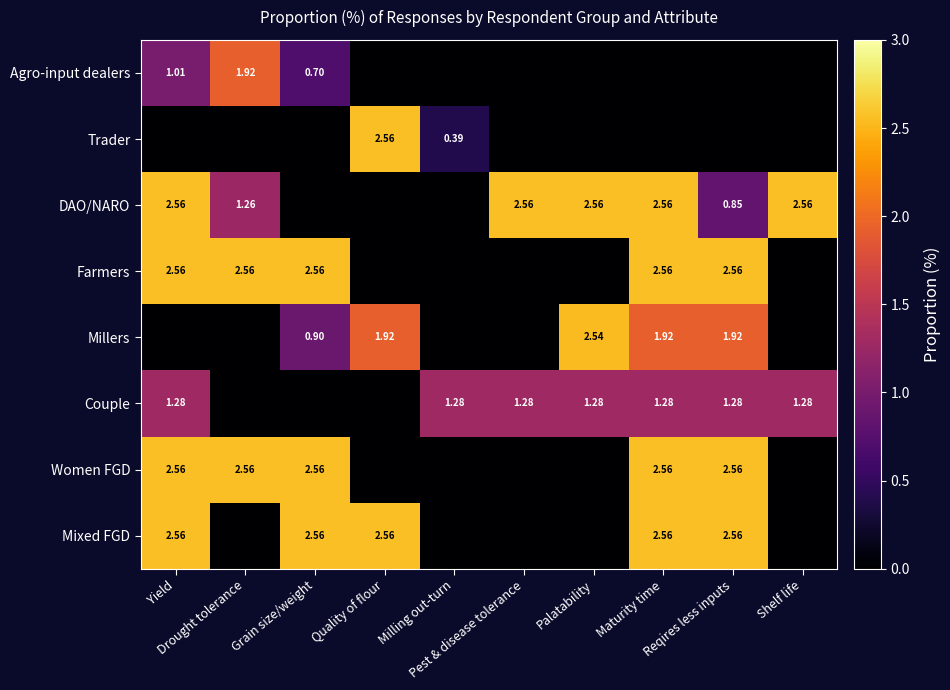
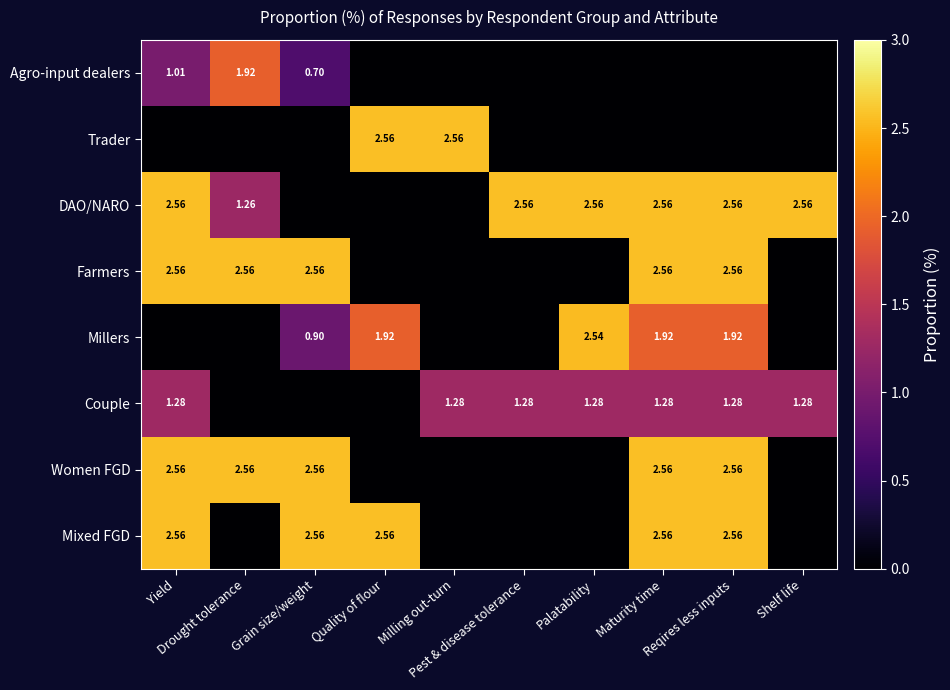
Trader, Milling out-turn: 0.39 -> 2.56
DAO/NARO, Reqires less inputs: 0.85 -> 2.56
